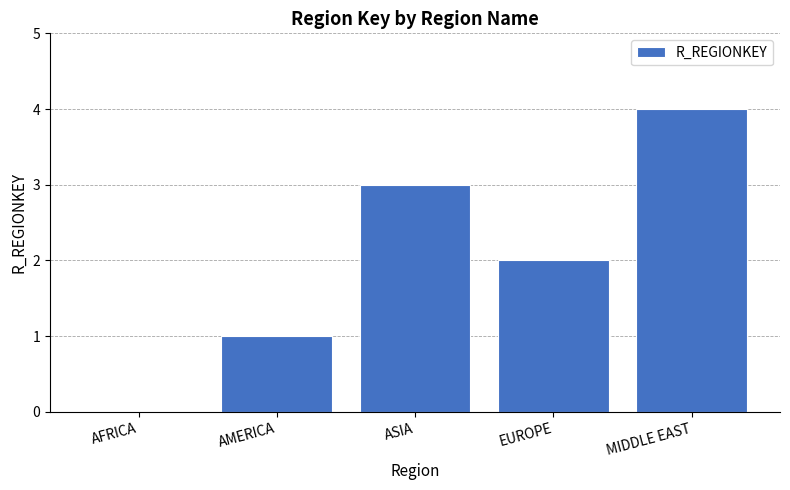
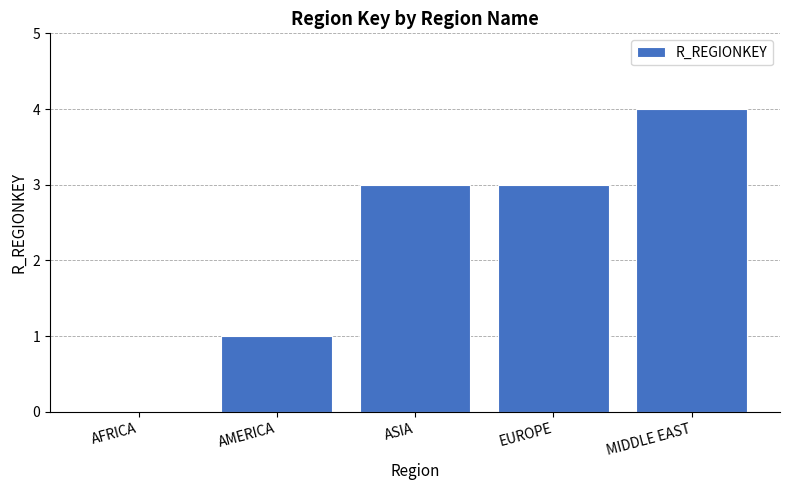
EUROPE: 2 -> 3
